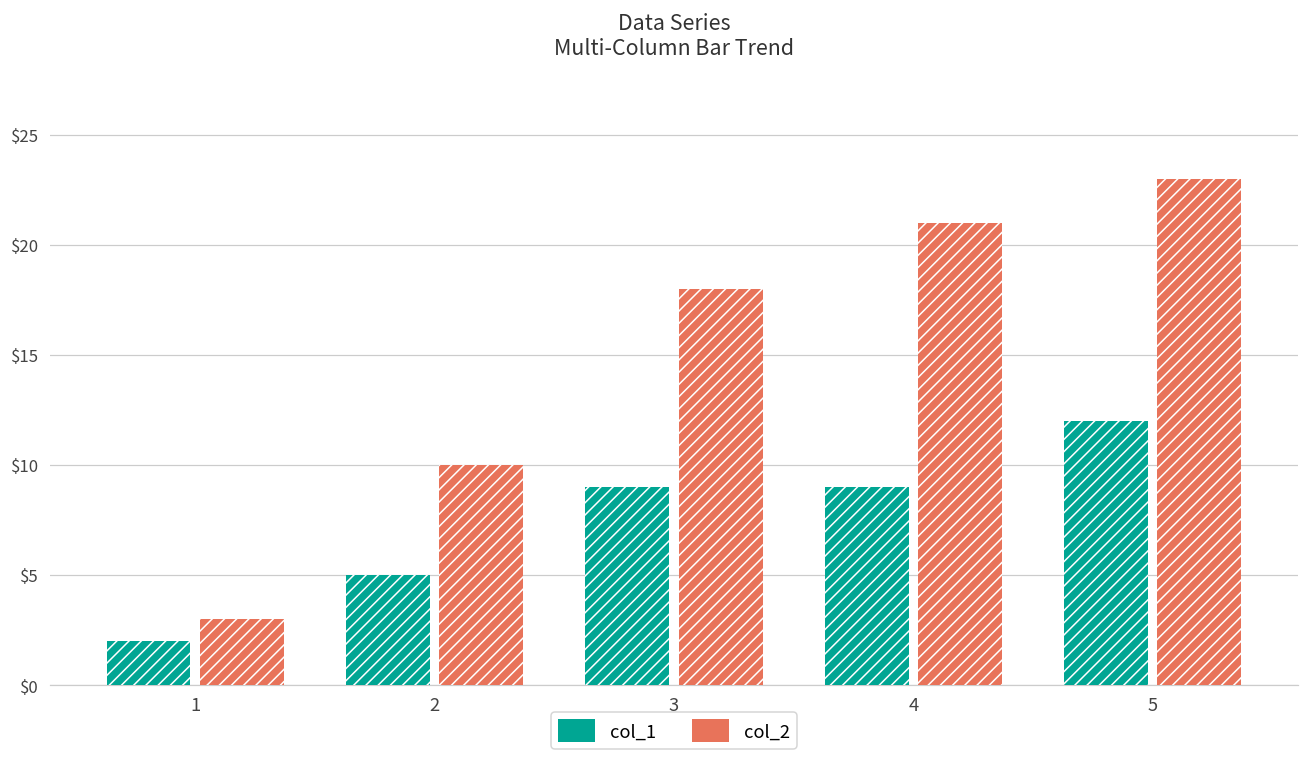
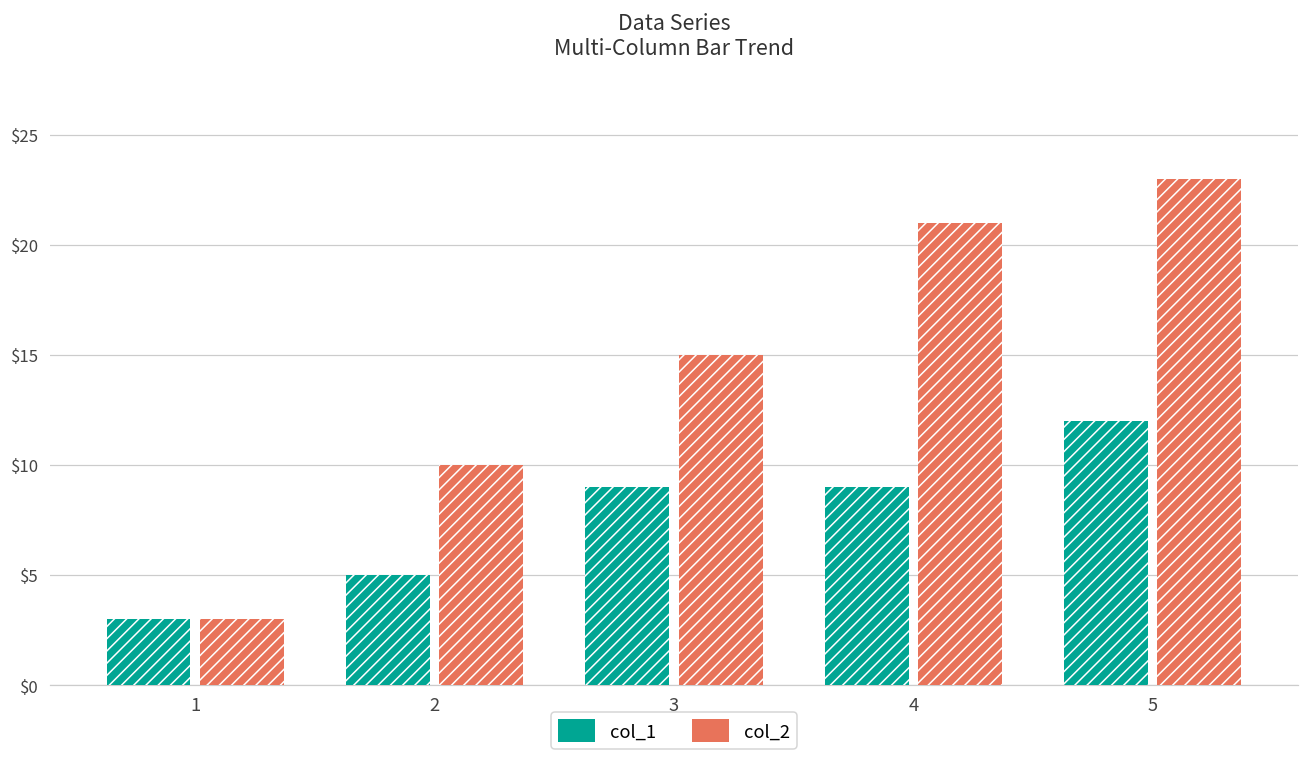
col_1, 1: $2 -> $3
col_2, 3: $18 -> $15
